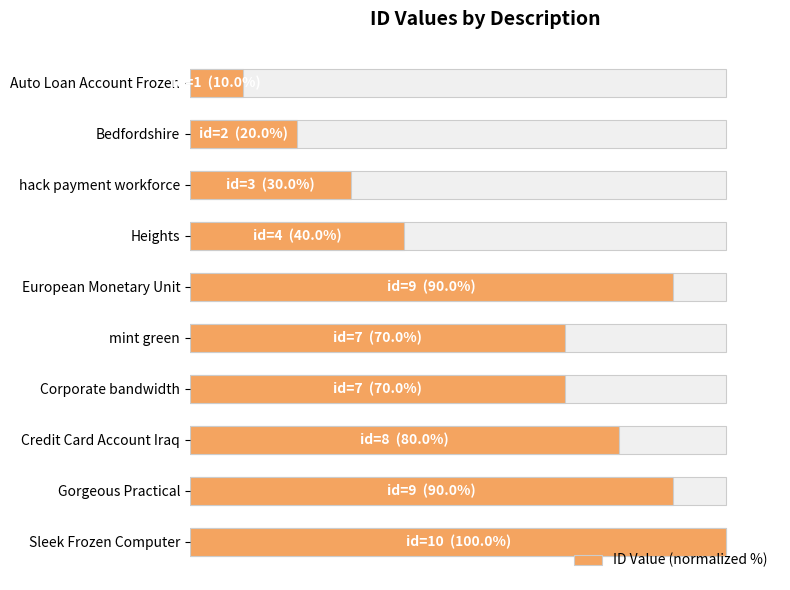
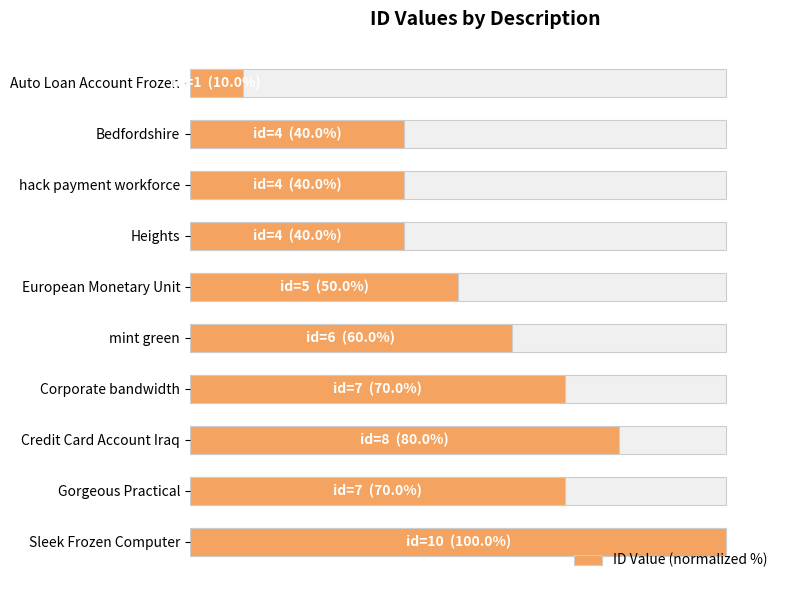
ID Value (normalized %), Bedfordshire: 2 (20.0%) -> 4 (40.0%)
ID Value (normalized %), hack payment workforce: 3 (30.0%) -> 4 (40.0%)
ID Value (normalized %), European Monetary Unit: 9 (90.0%) -> 5 (50.0%)
ID Value (normalized %), mint green: 7 (70.0%) -> 6 (60.0%)
ID Value (normalized %), Gorgeous Practical: 9 (90.0%) -> 7 (70.0%)
